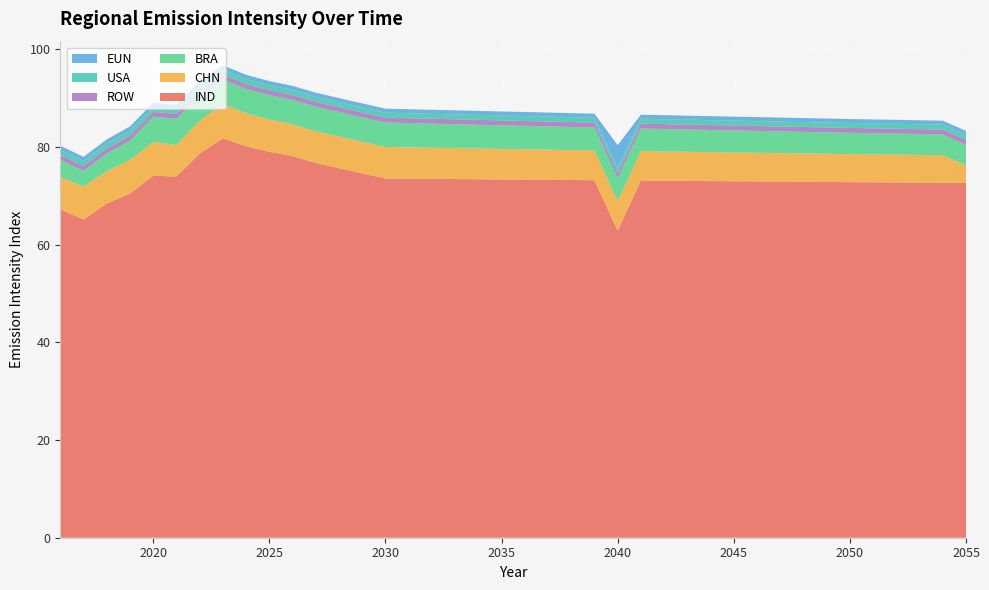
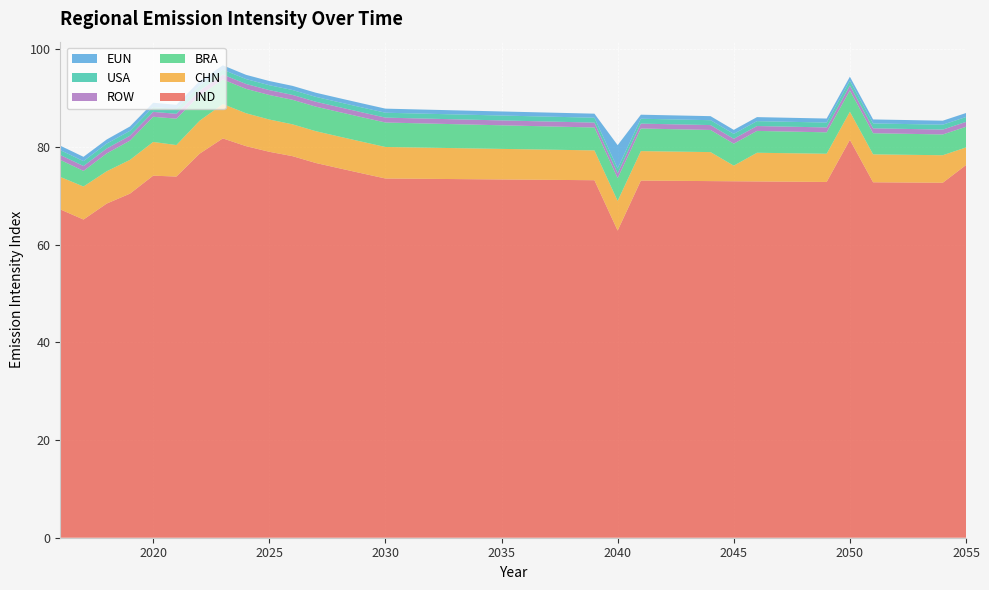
CHN, 2045: 6 -> 3
IND, 2050: 73 -> 81
IND, 2055: 73 -> 76
